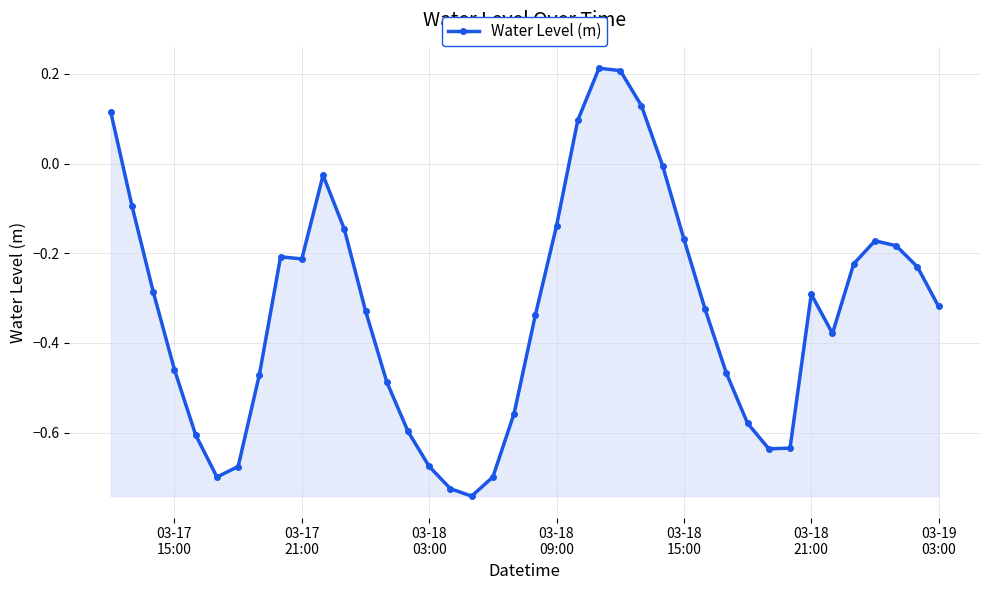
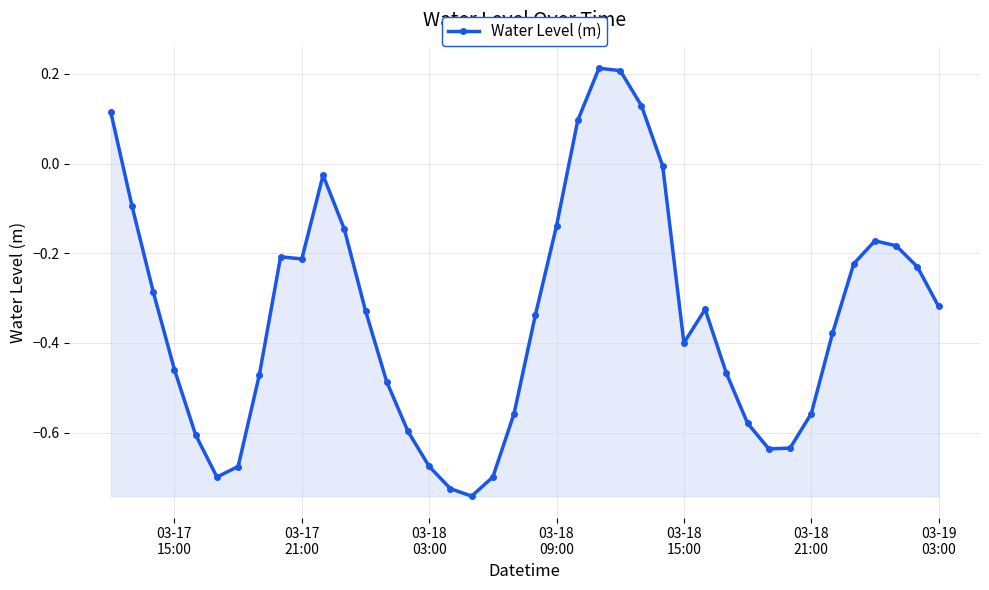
03-18 15:00: -0.17 -> -0.40
03-18 21:00: -0.29 -> -0.56
